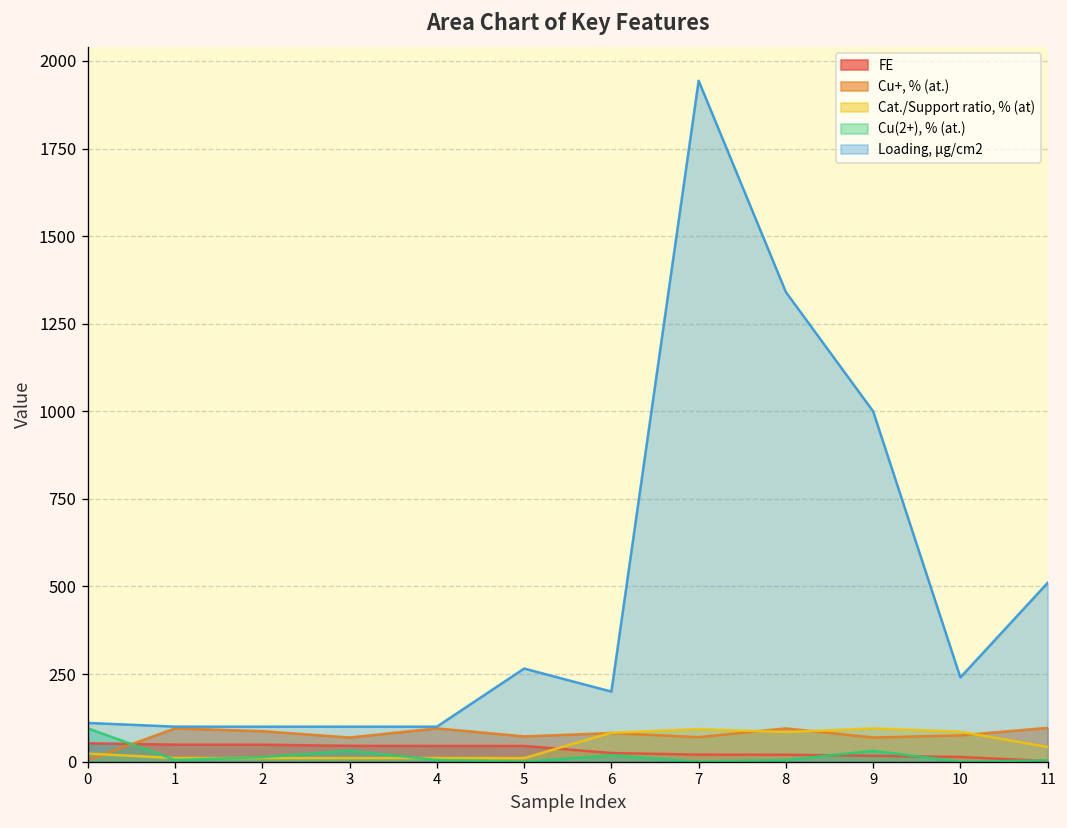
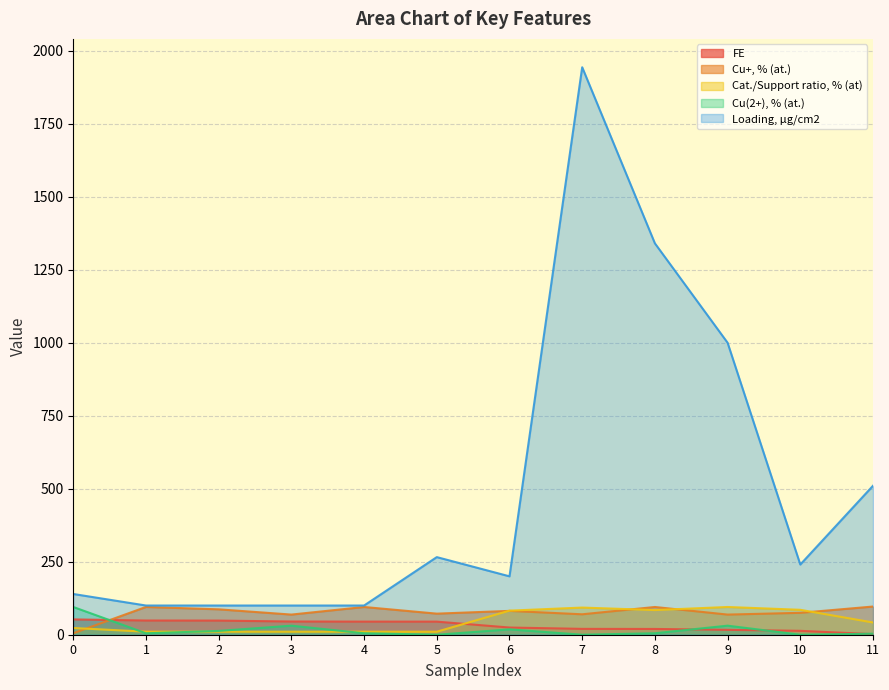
Loading, μg/cm2, 0: 110 -> 140
